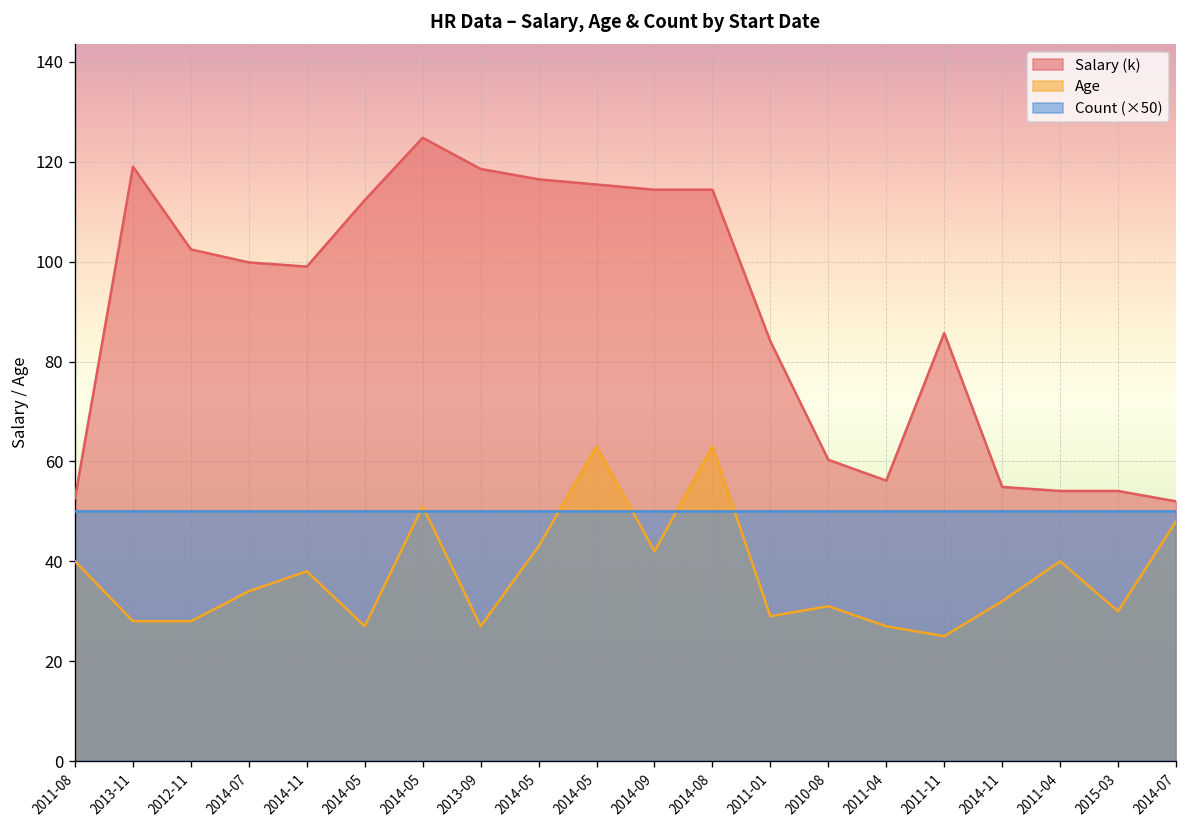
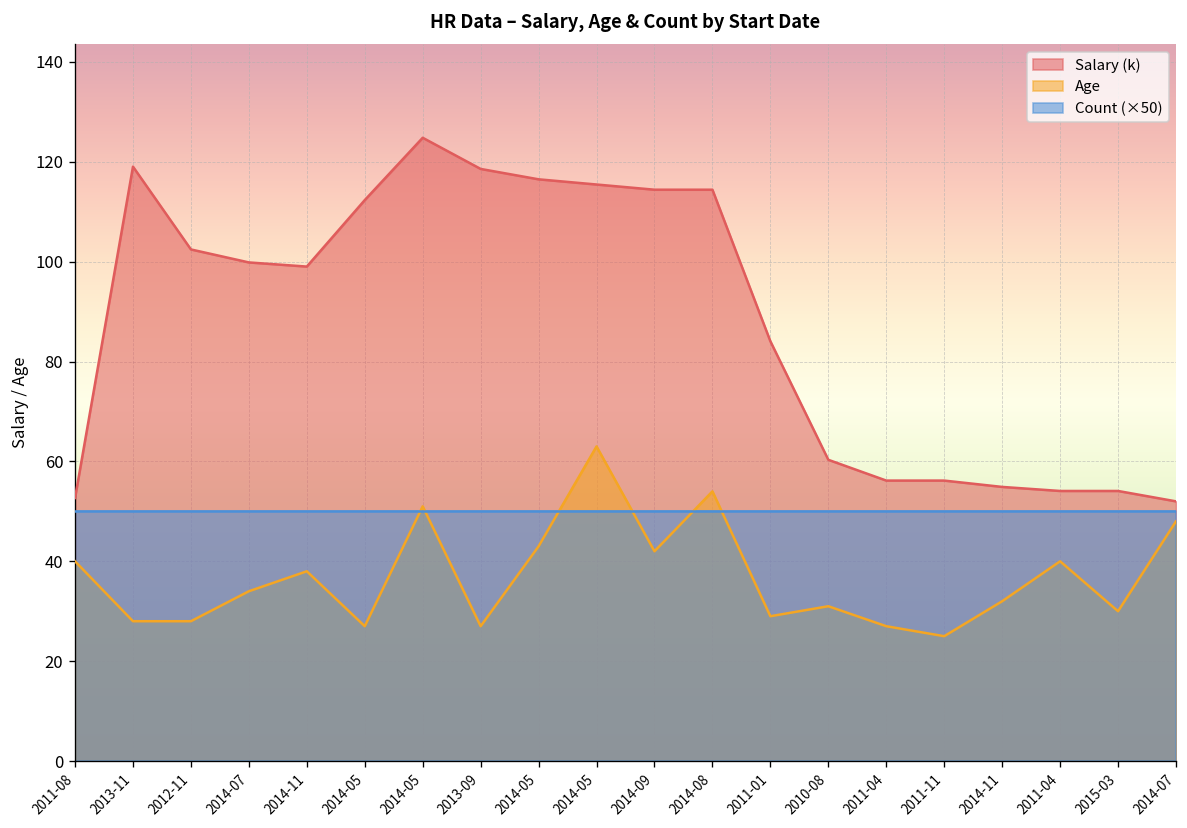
Age, 2014-08: 63 -> 54
Salary (k), 2011-11: 86 -> 56
